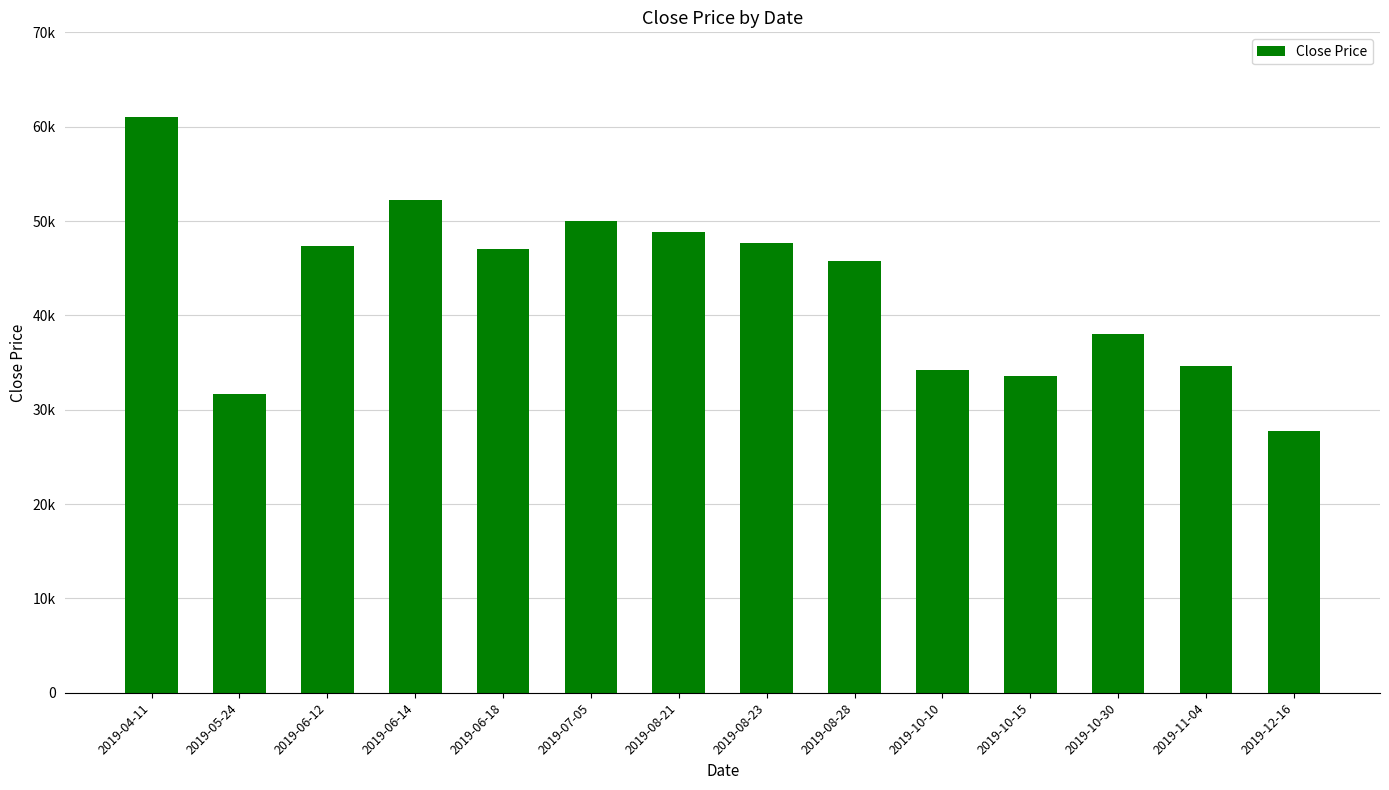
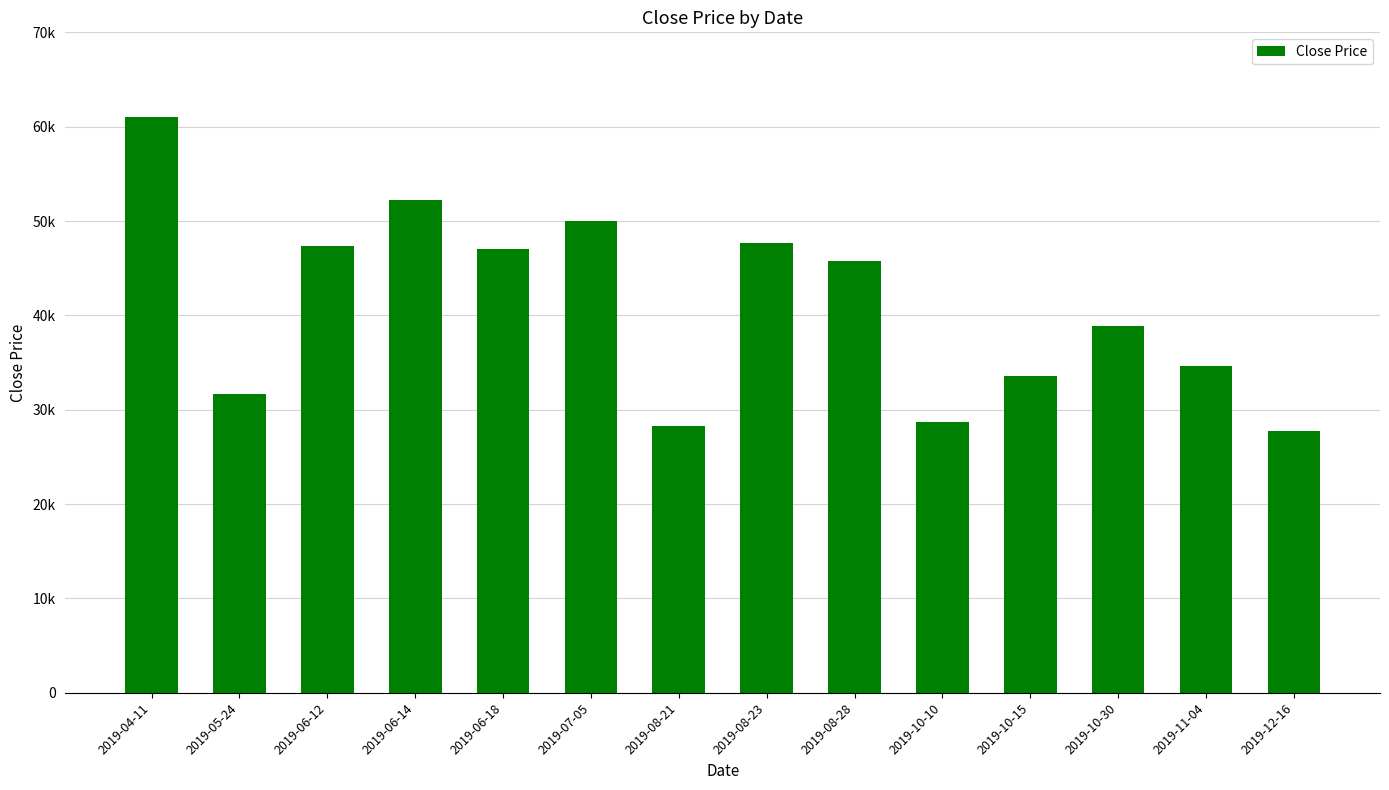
2019-08-21: 49000 -> 28000
2019-10-10: 34000 -> 29000
2019-10-30: 38000 -> 39000
